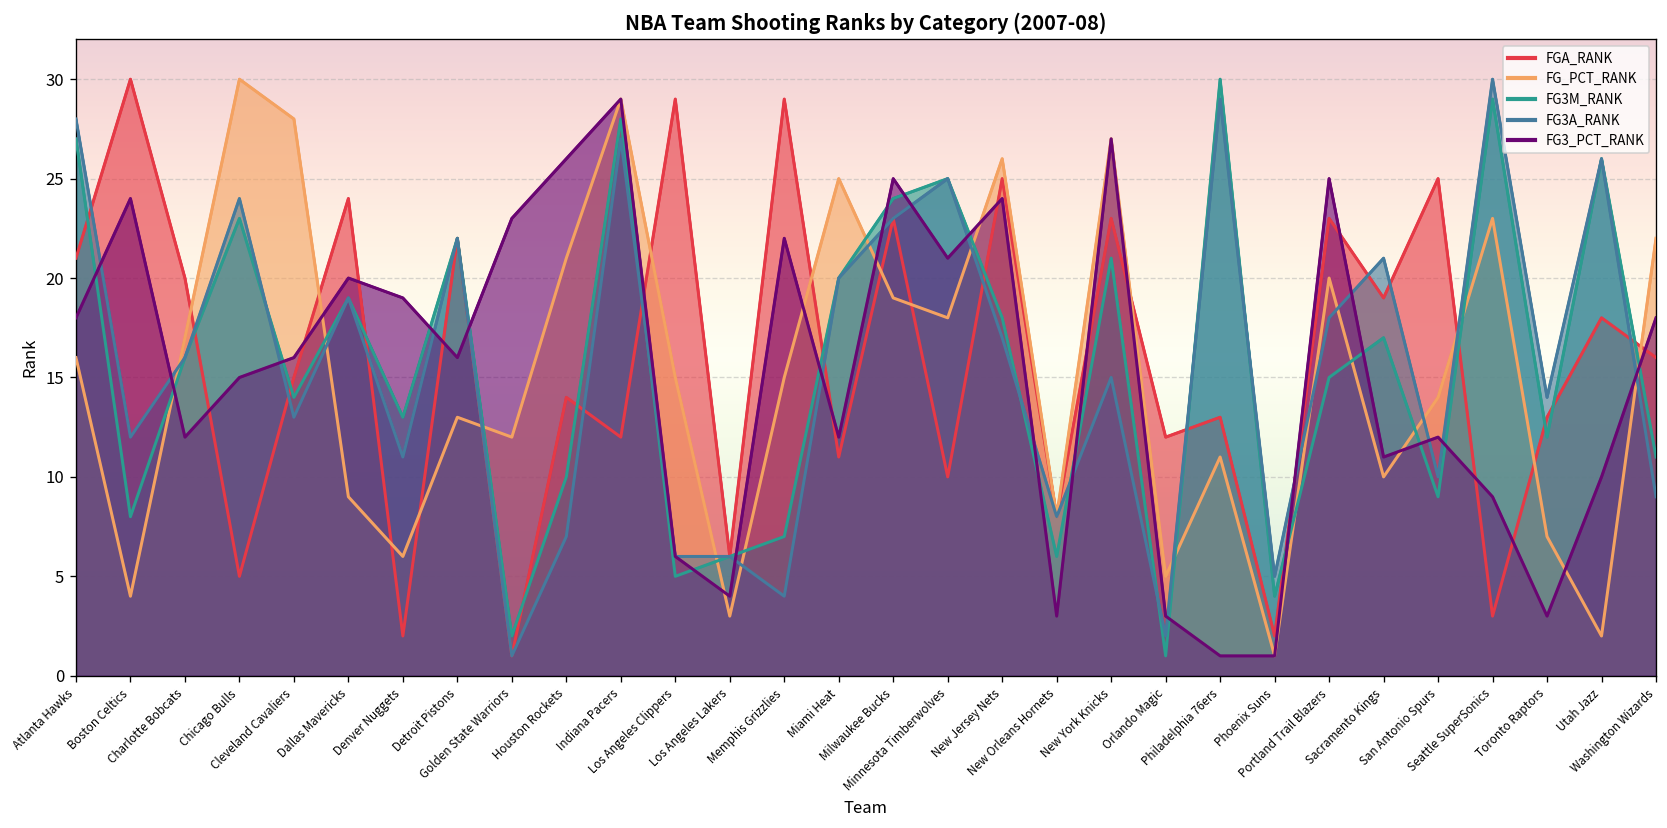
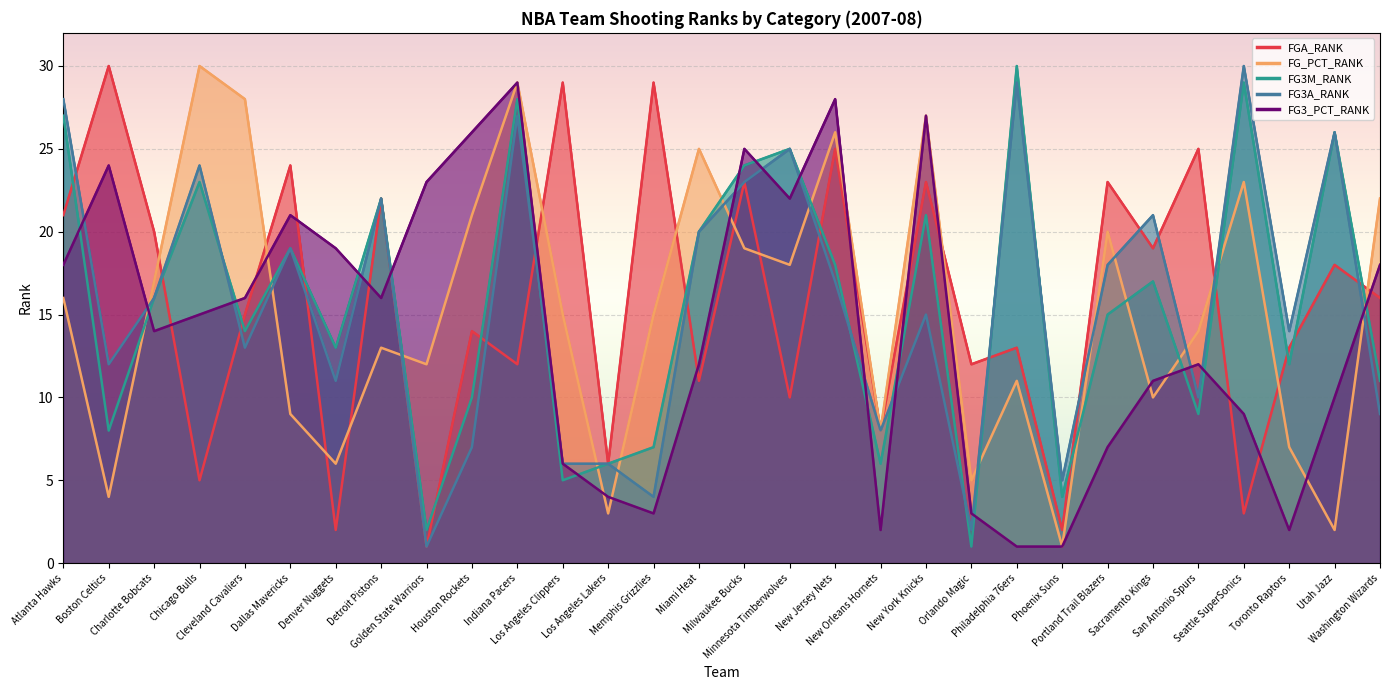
FG3_PCT_RANK, Charlotte Bobcats: 12 -> 14
FG3_PCT_RANK, Dallas Mavericks: 20 -> 21
FG3_PCT_RANK, Memphis Grizzlies: 22 -> 3
FG3_PCT_RANK, Minnesota Timberwolves: 21 -> 22
FG3_PCT_RANK, New Jersey Nets: 24 -> 28
FG3_PCT_RANK, New Orleans Hornets: 3 -> 2
FG3_PCT_RANK, Portland Trail Blazers: 25 -> 7
FG3_PCT_RANK, Toronto Raptors: 3 -> 2
